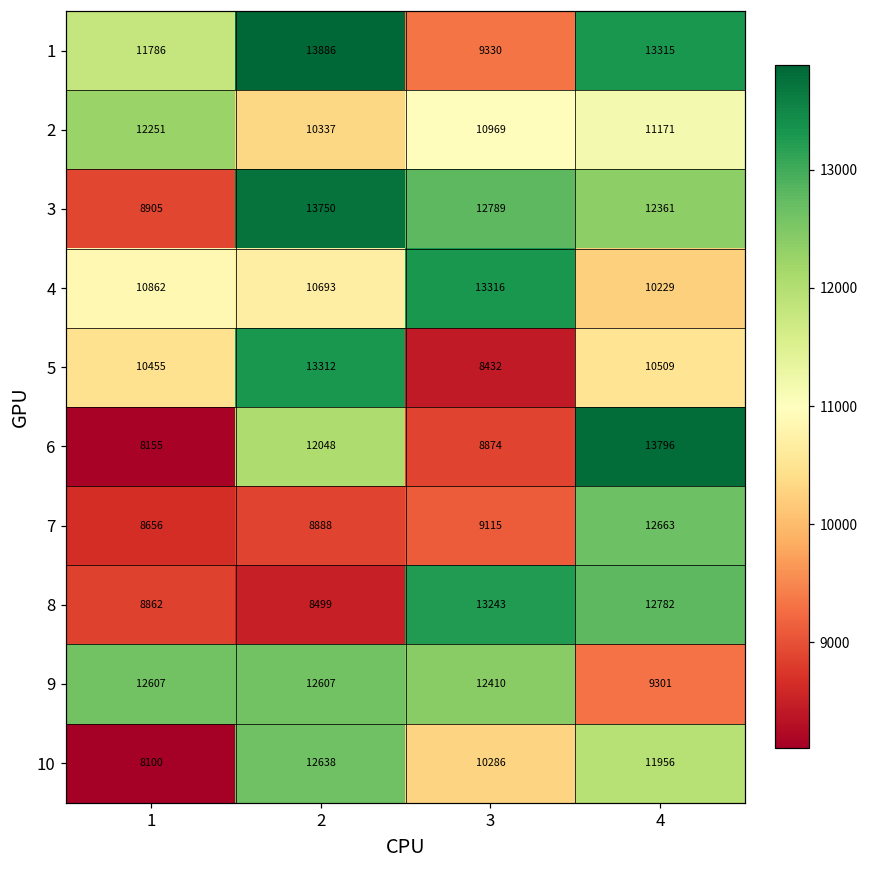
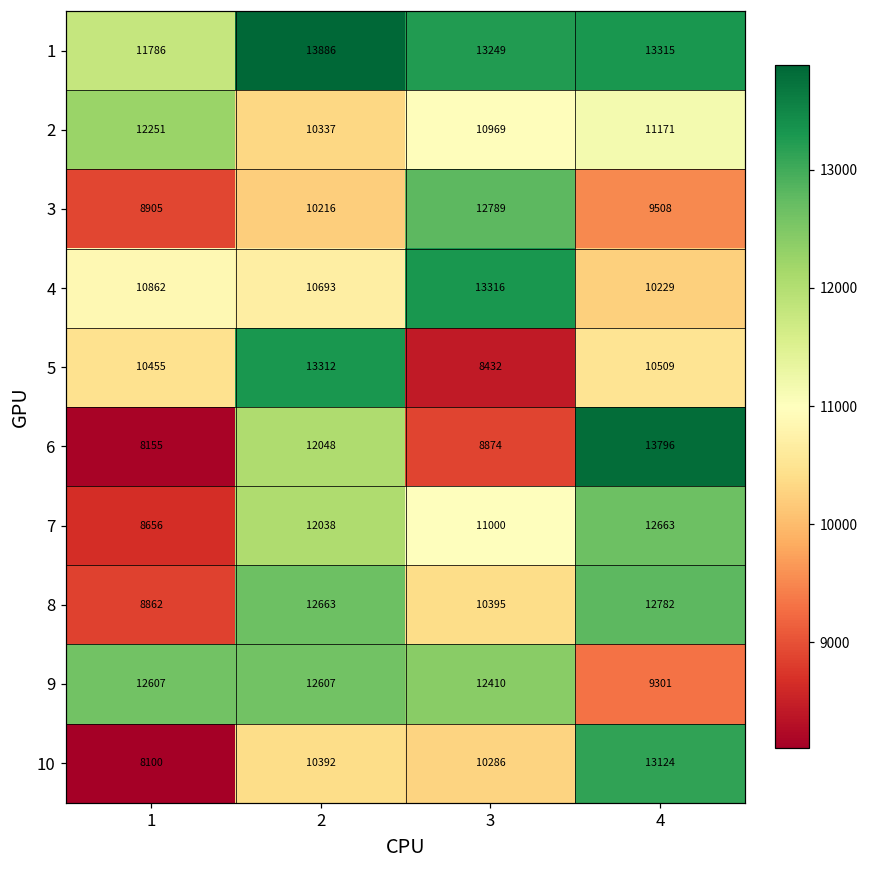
1, 3: 9330 -> 13249
3, 2: 13750 -> 10216
3, 4: 12361 -> 9508
7, 2: 8888 -> 12038
7, 3: 9115 -> 11000
8, 2: 8499 -> 12663
8, 3: 13243 -> 10395
10, 2: 12638 -> 10392
10, 4: 11956 -> 13124
